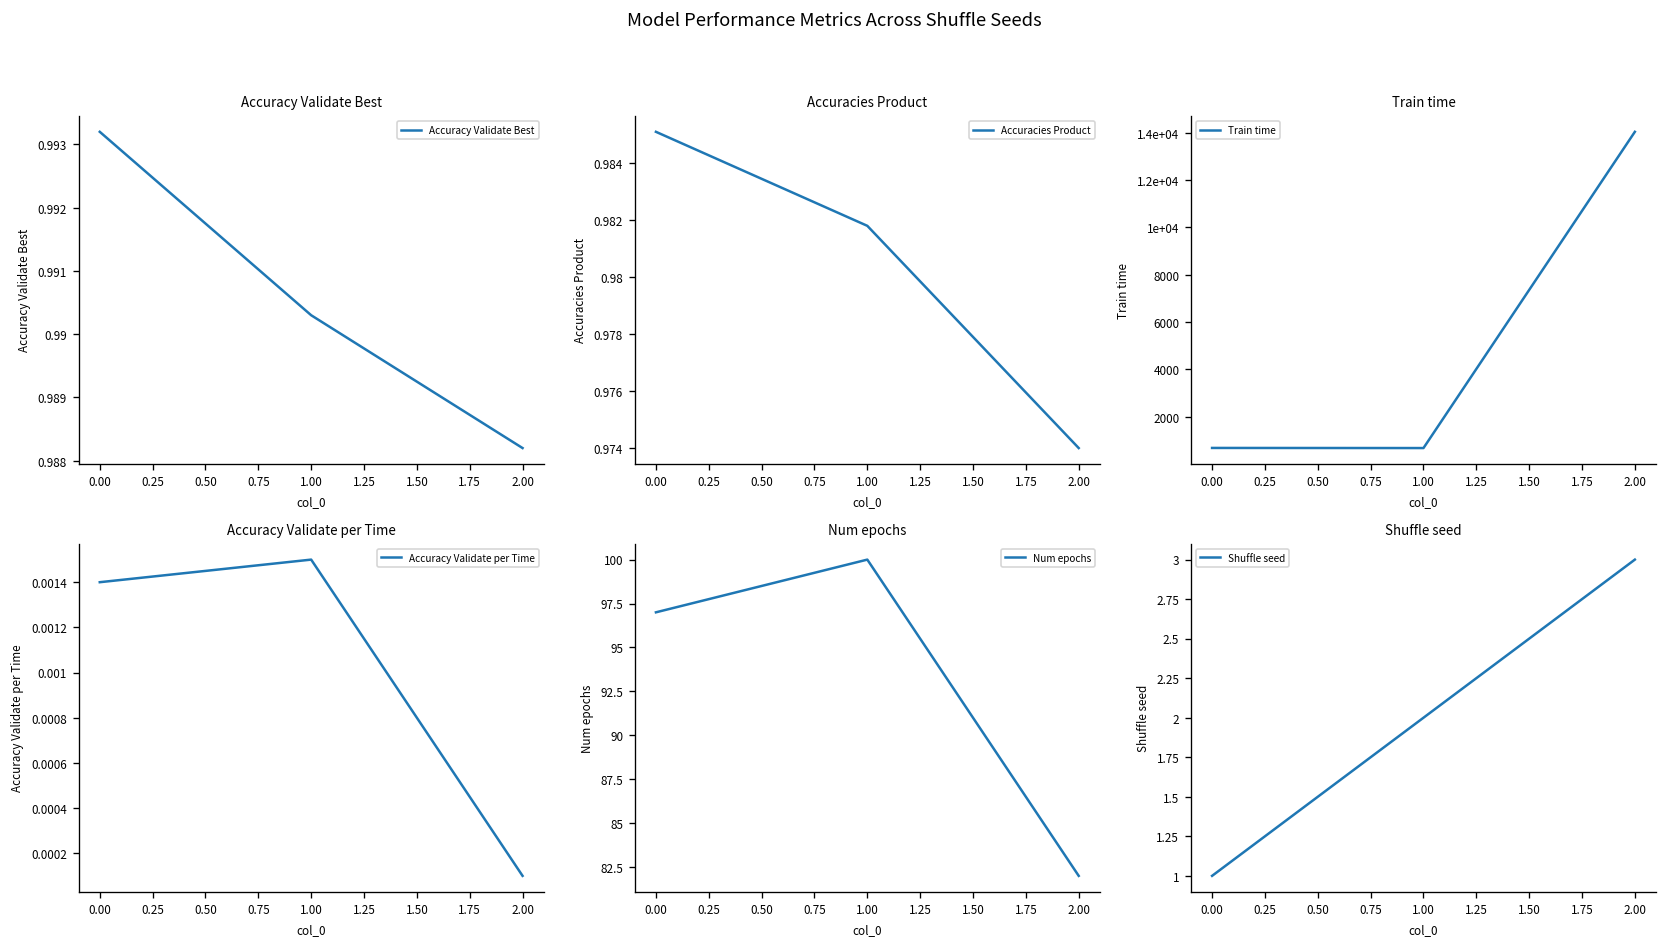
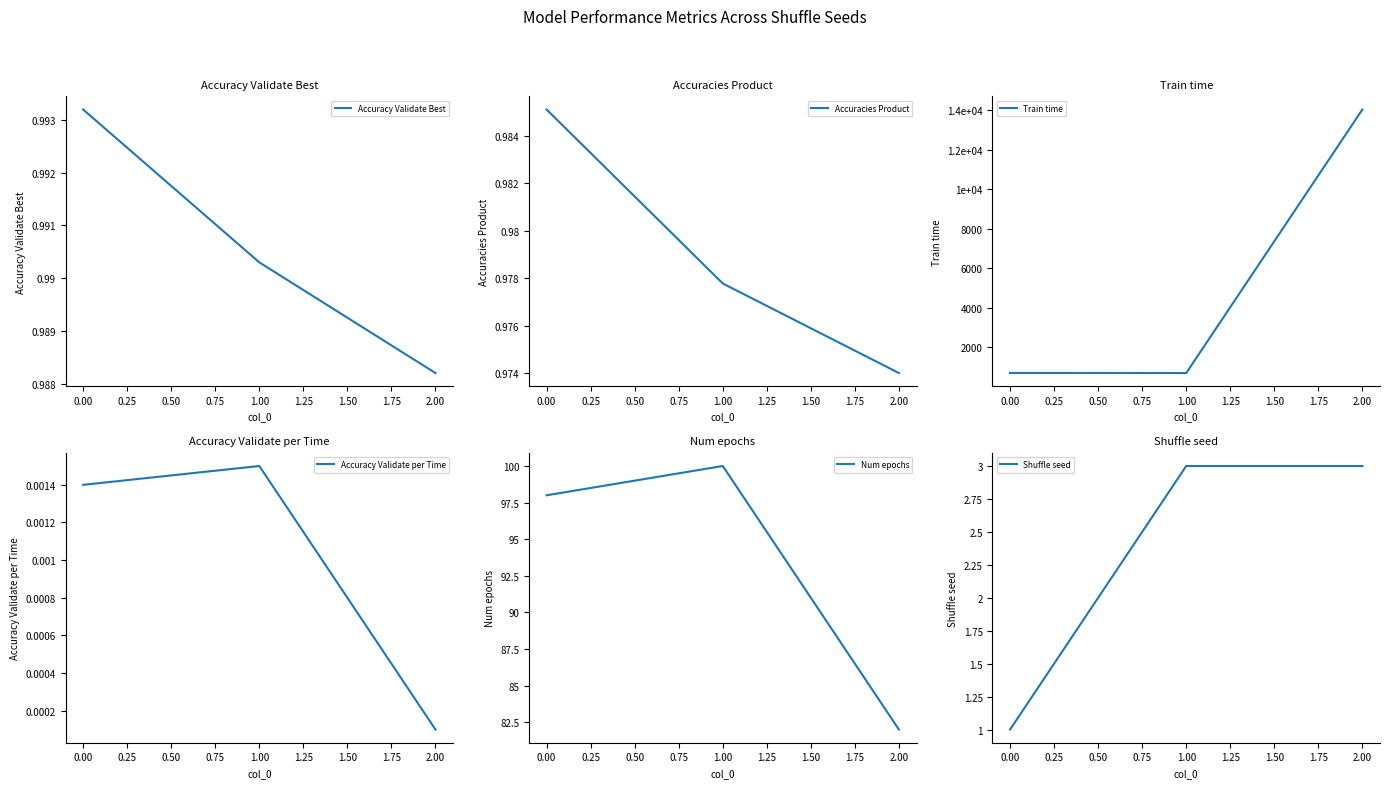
Accuracies Product, 1.00: 0.9818 -> 0.9778
Num epochs, 0.00: 97 -> 98
Shuffle seed, 1.00: 2 -> 3
